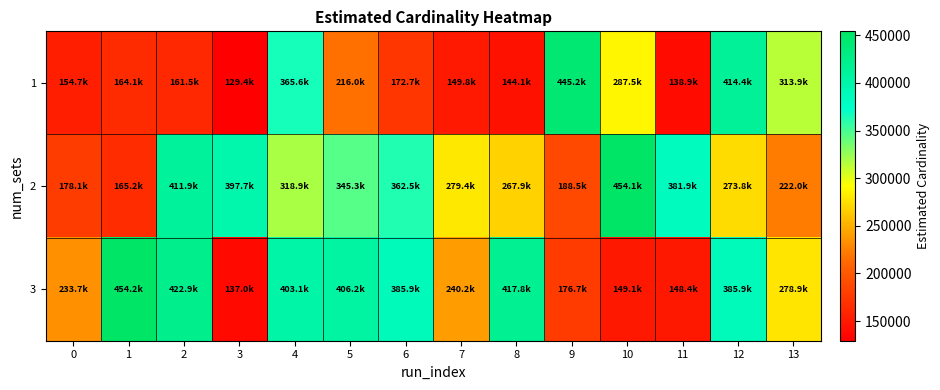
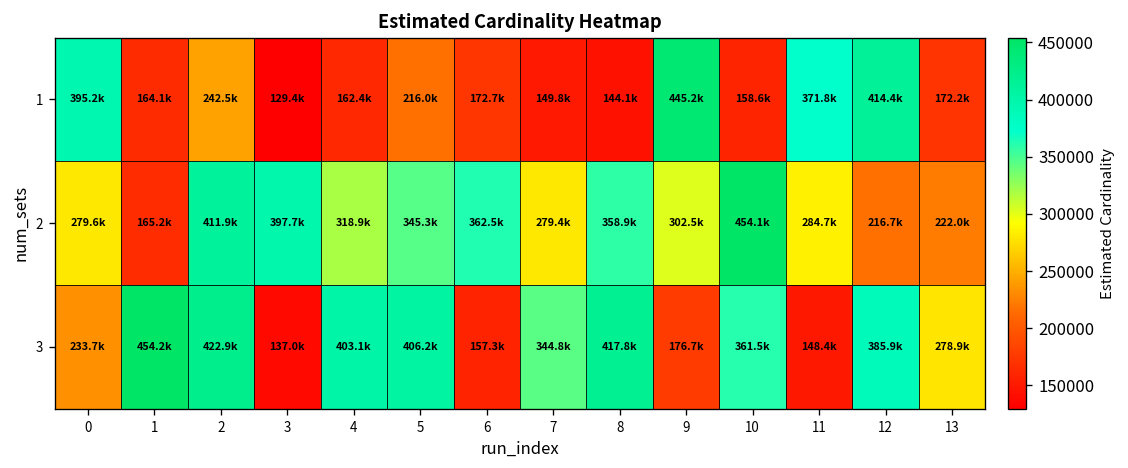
1, 0: 154.7k -> 395.2k
1, 2: 161.5k -> 242.5k
1, 4: 365.6k -> 162.4k
1, 10: 287.5k -> 158.6k
1, 11: 138.9k -> 371.8k
1, 13: 313.9k -> 172.2k
2, 0: 178.1k -> 279.6k
2, 8: 267.9k -> 358.9k
2, 9: 188.5k -> 302.5k
2, 11: 381.9k -> 284.7k
2, 12: 273.8k -> 216.7k
3, 6: 385.9k -> 157.3k
3, 7: 240.2k -> 344.8k
3, 10: 149.1k -> 361.5k
